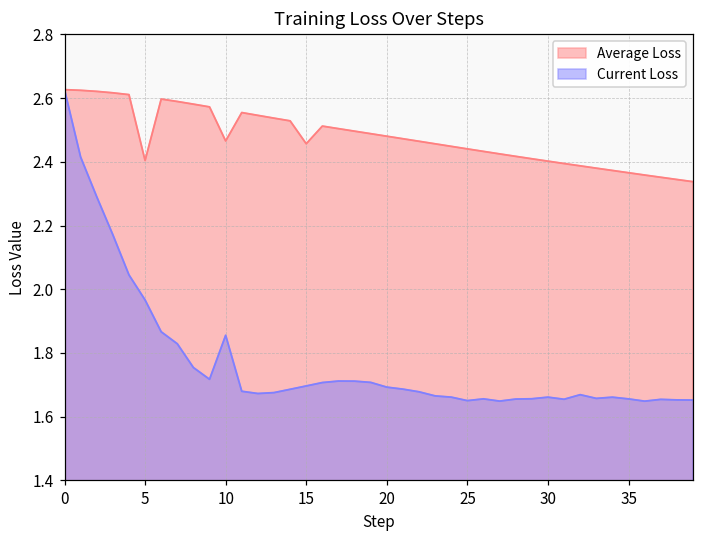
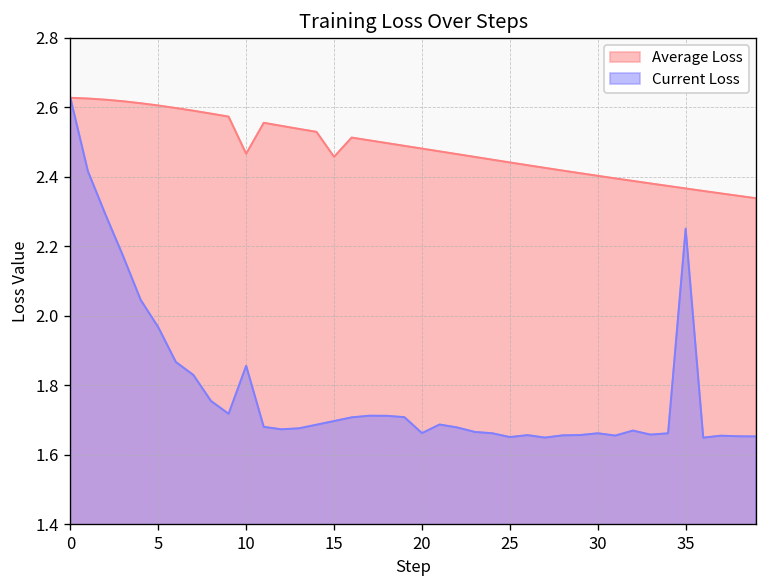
Average Loss, 5: 2.40 -> 2.60
Current Loss, 20: 1.69 -> 1.66
Current Loss, 35: 1.66 -> 2.25
